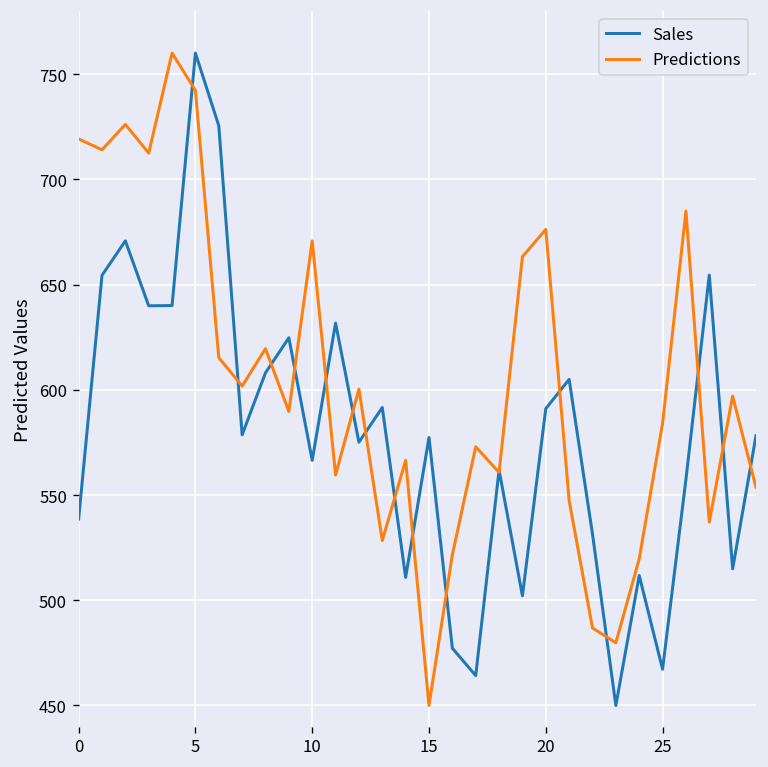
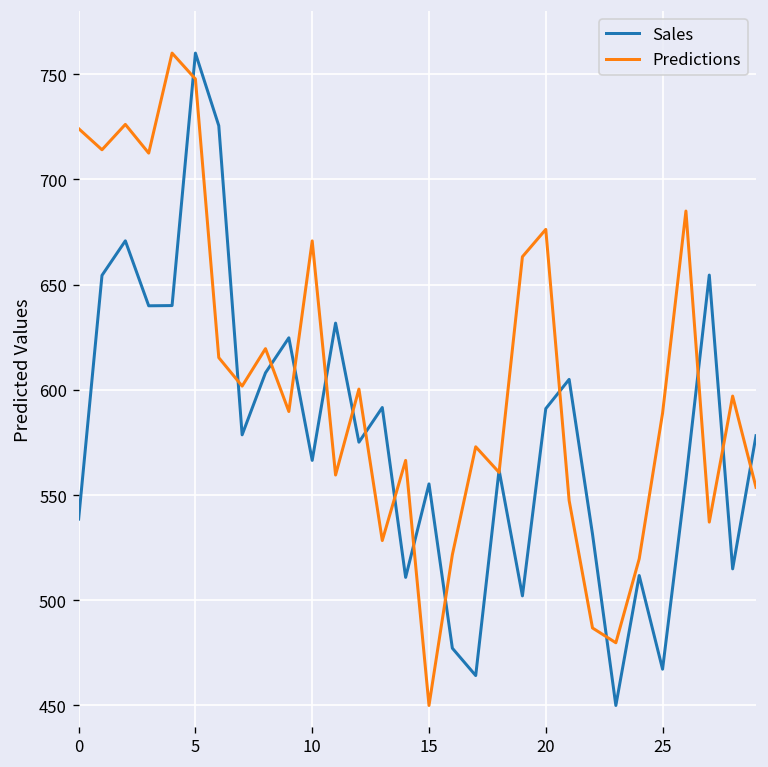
Predictions, 0: 719 -> 724
Predictions, 5: 742 -> 748
Sales, 15: 577 -> 555
Predictions, 25: 584 -> 589
